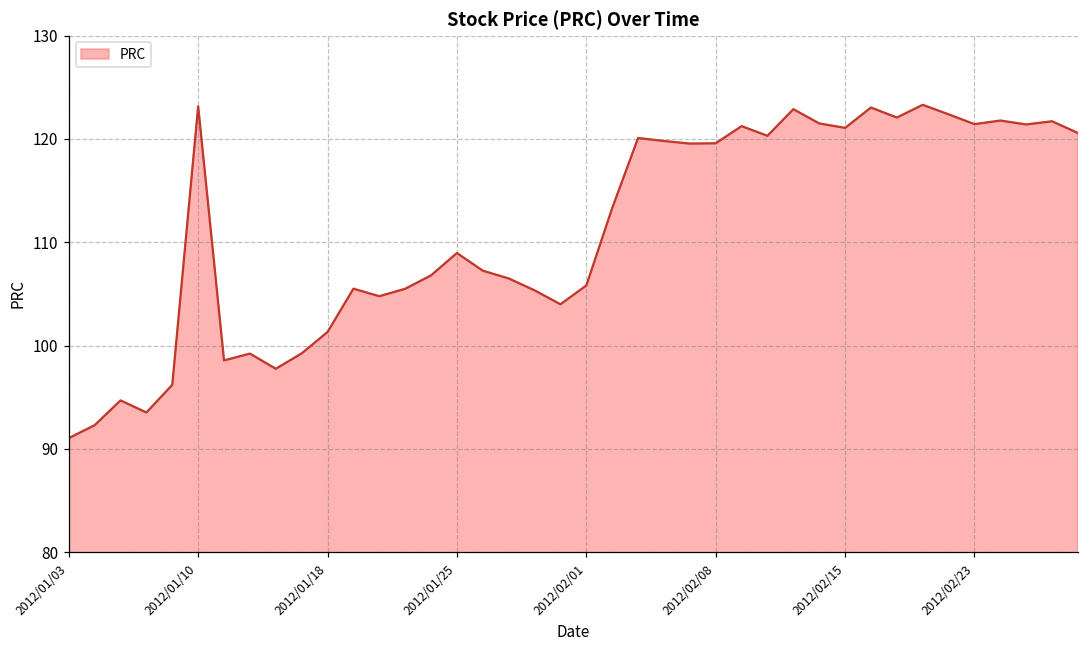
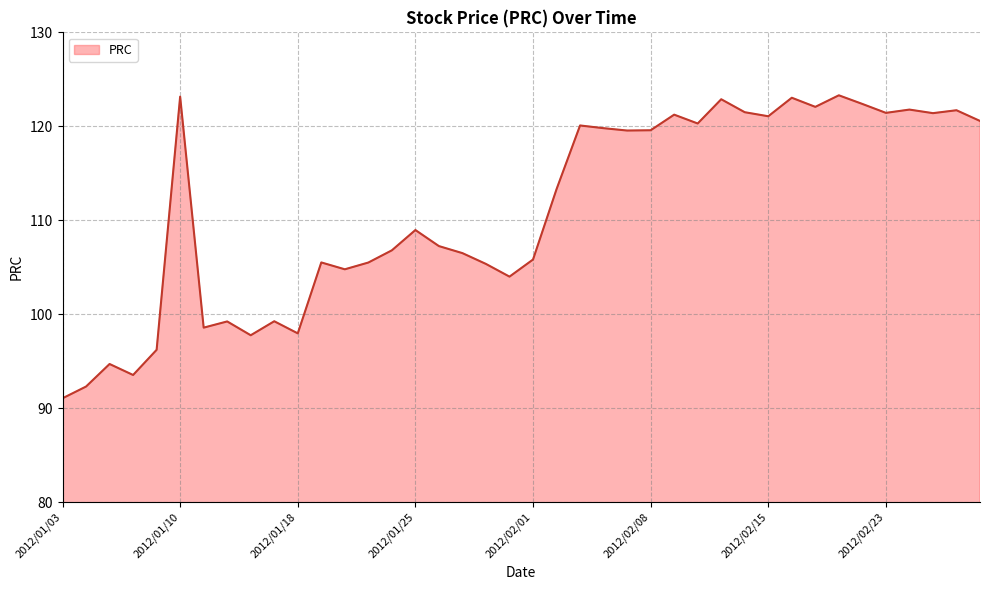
2012/01/18: 101 -> 98
